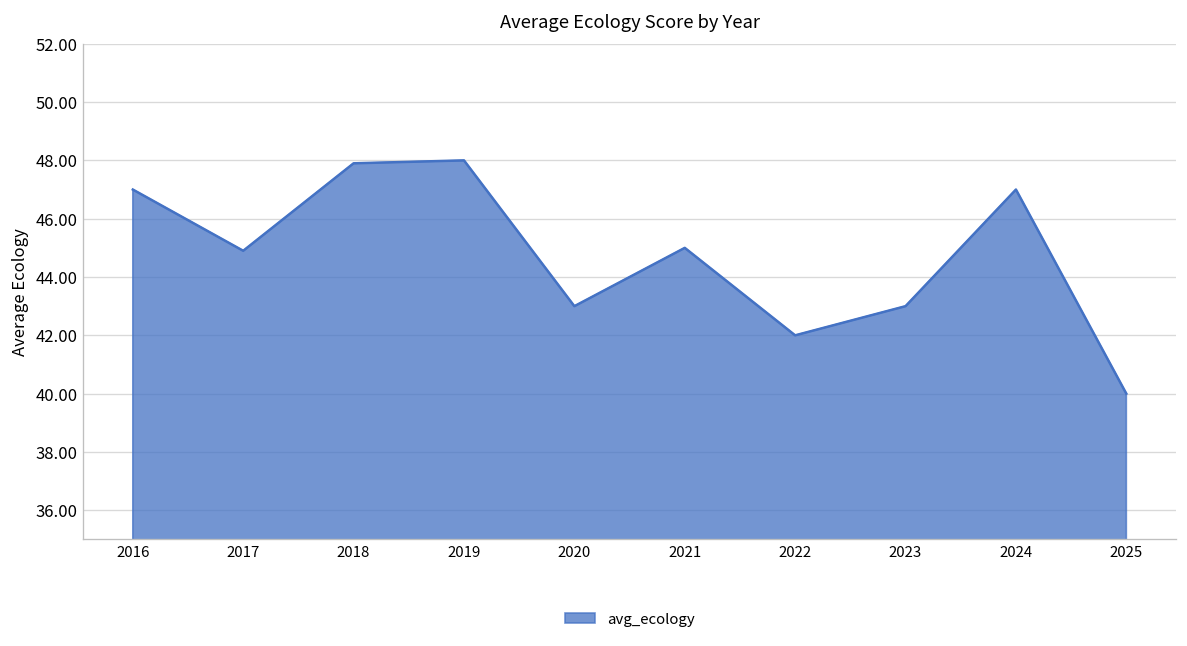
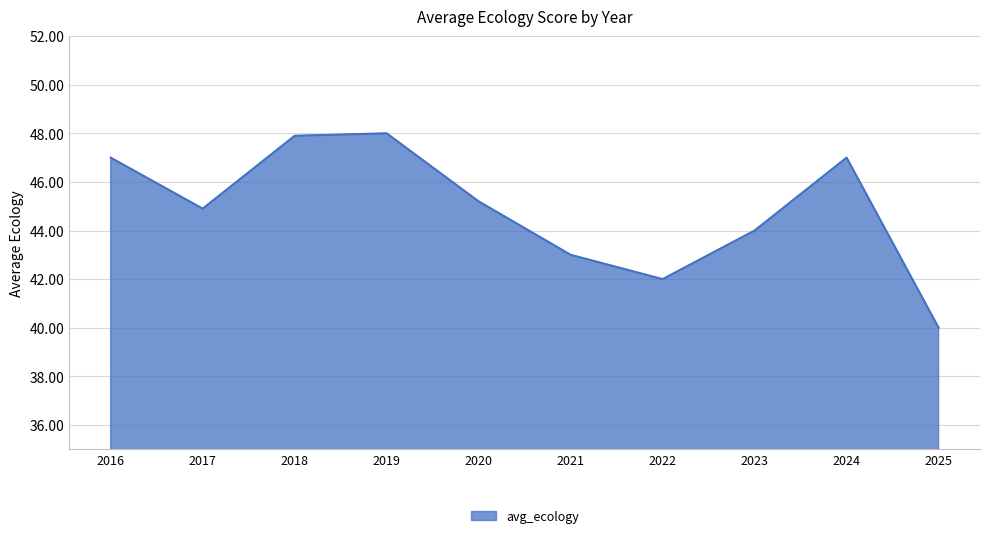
2020: 43.0 -> 45.2
2021: 45 -> 43
2023: 43 -> 44
